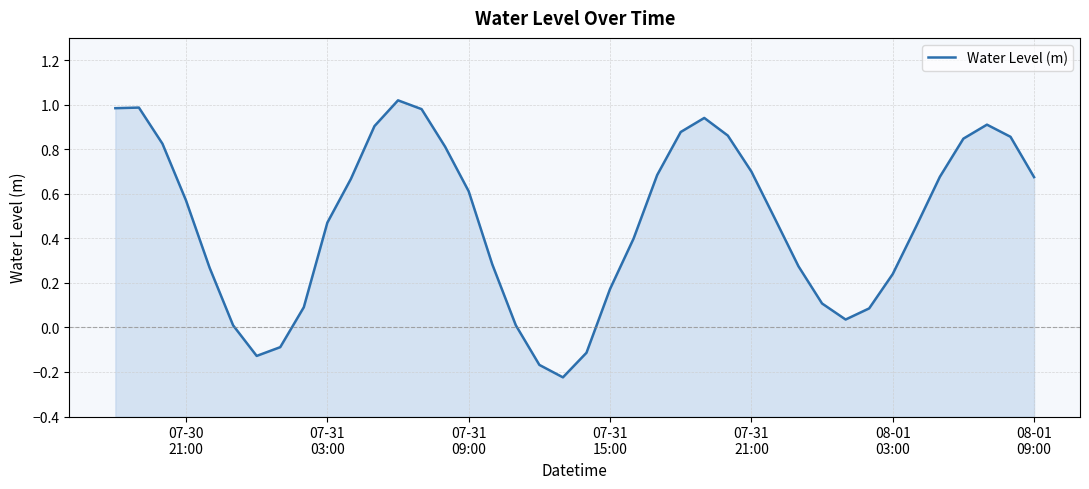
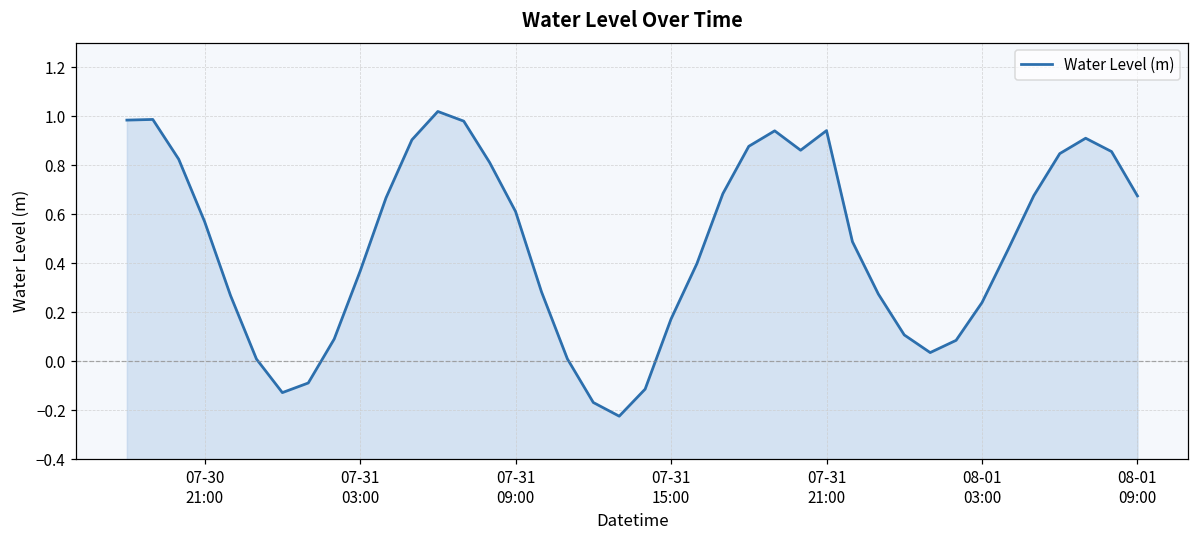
07-31 03:00: 0.47 -> 0.37
07-31 21:00: 0.70 -> 0.94
